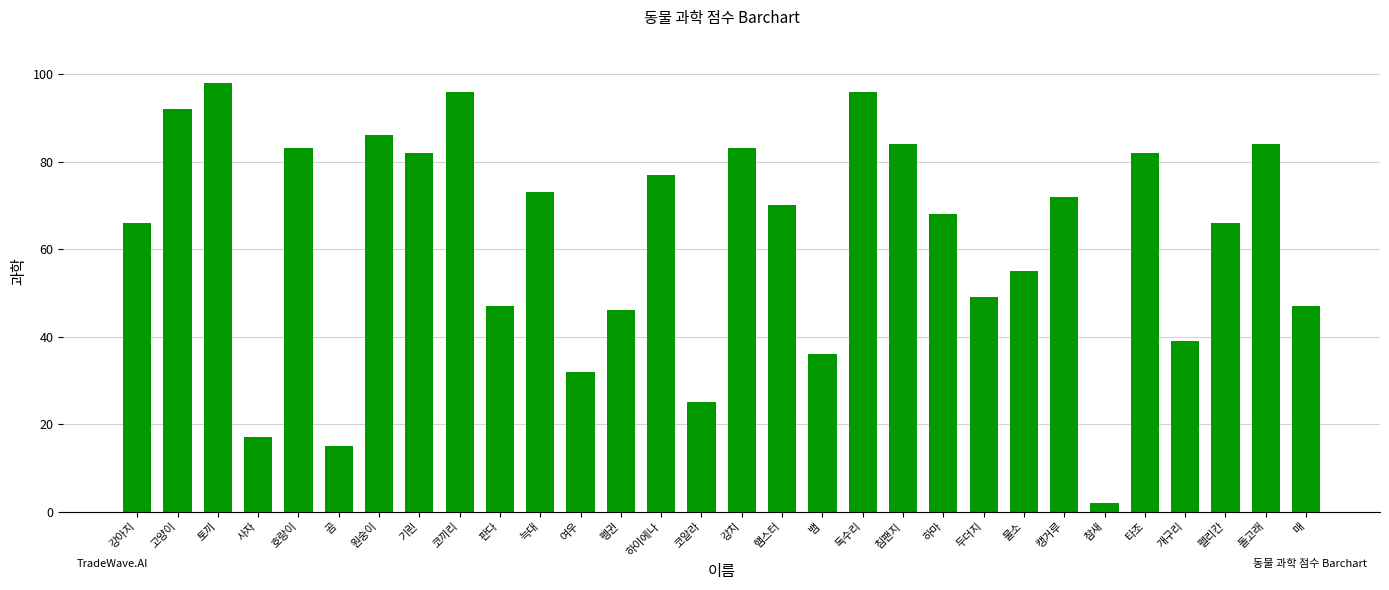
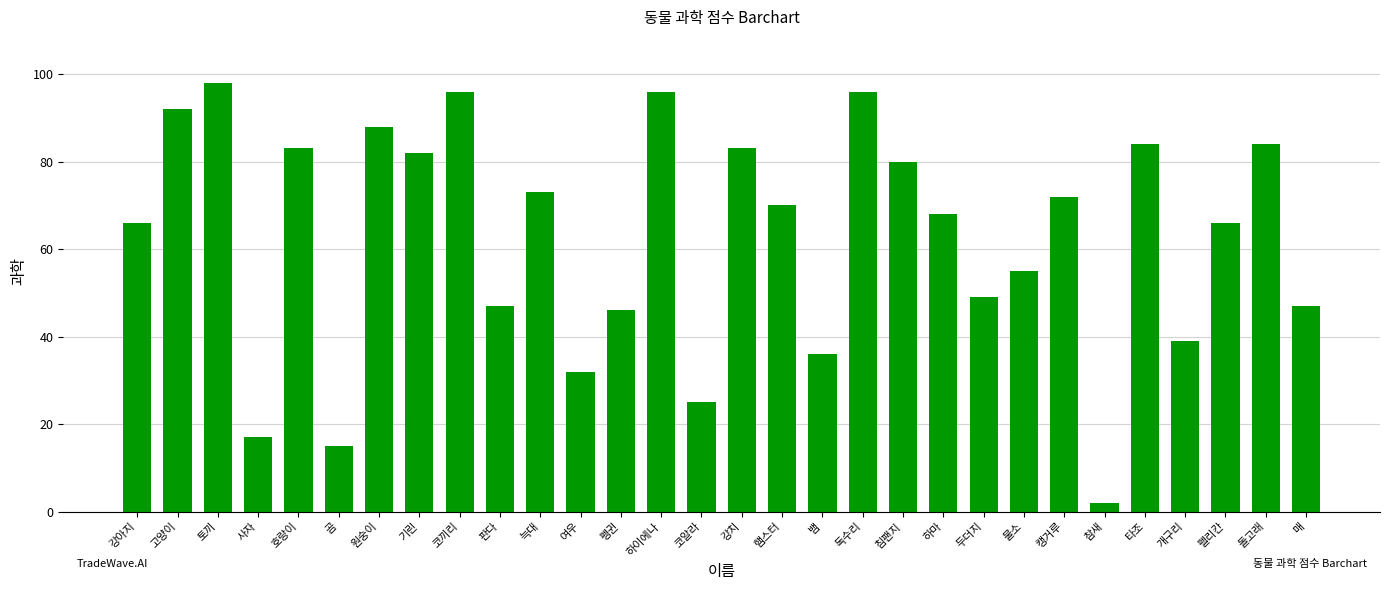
원숭이: 86 -> 88
하이에나: 77 -> 96
침팬지: 84 -> 80
타조: 82 -> 84
